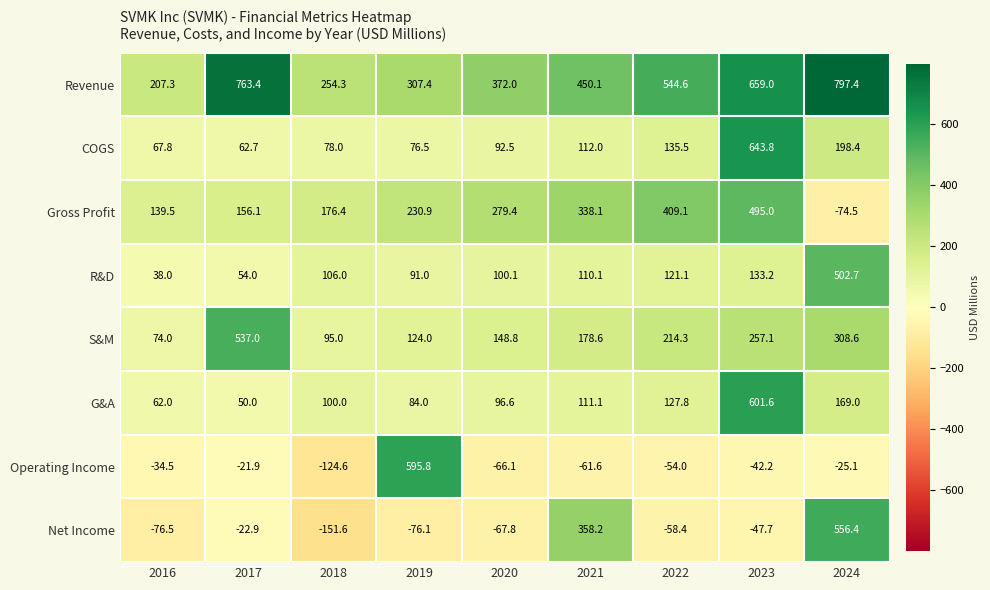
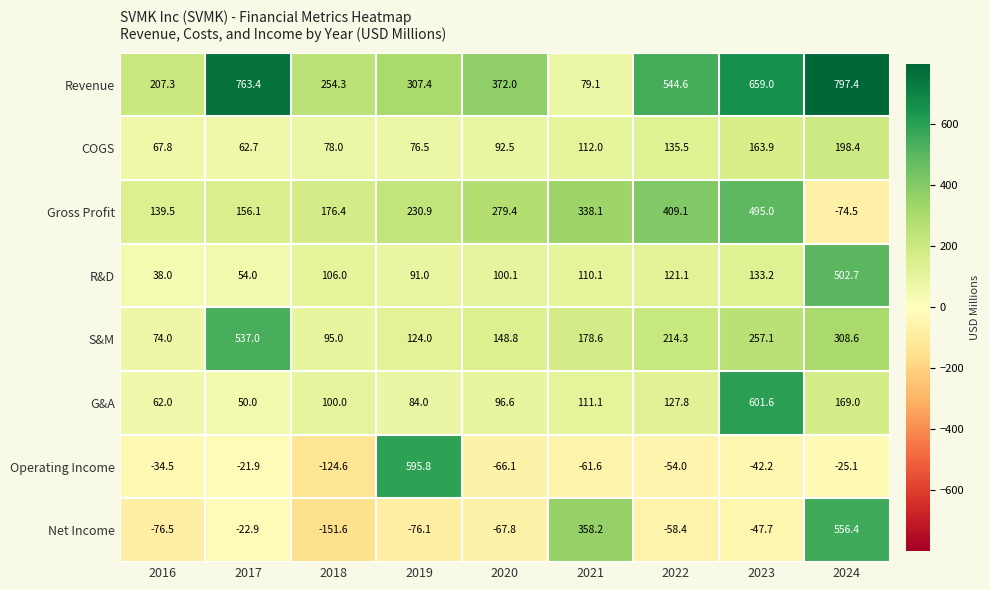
Revenue, 2021: 450.1 -> 79.1
COGS, 2023: 643.8 -> 163.9
